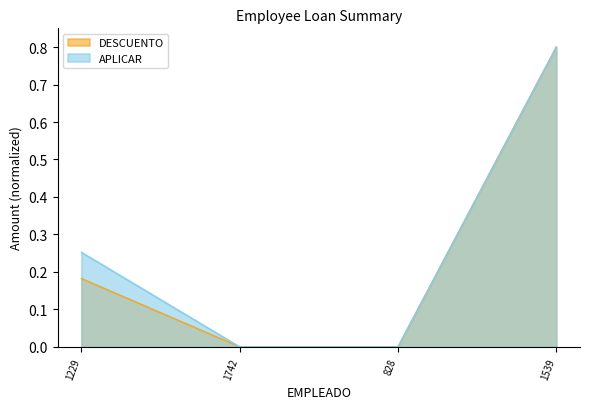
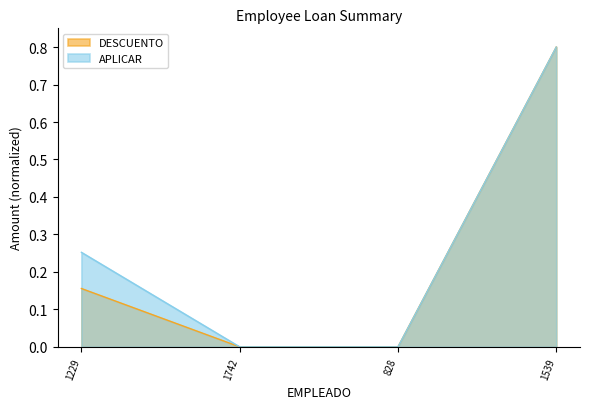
DESCUENTO, 1229: 0.18 -> 0.16
